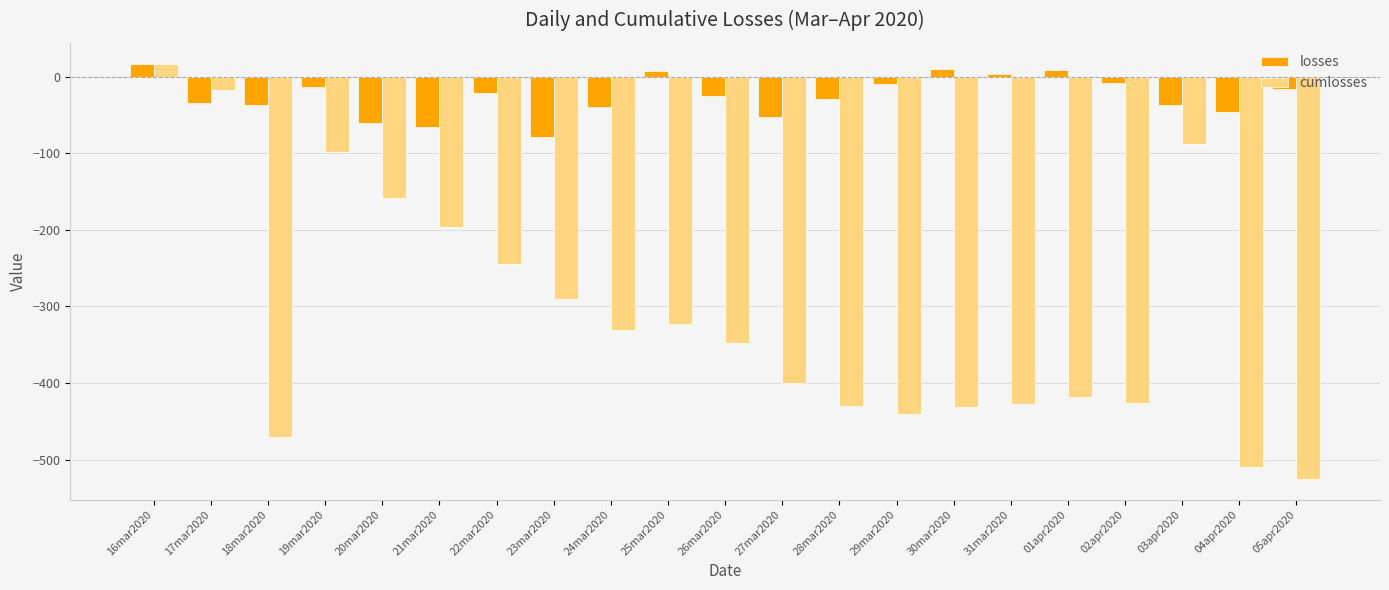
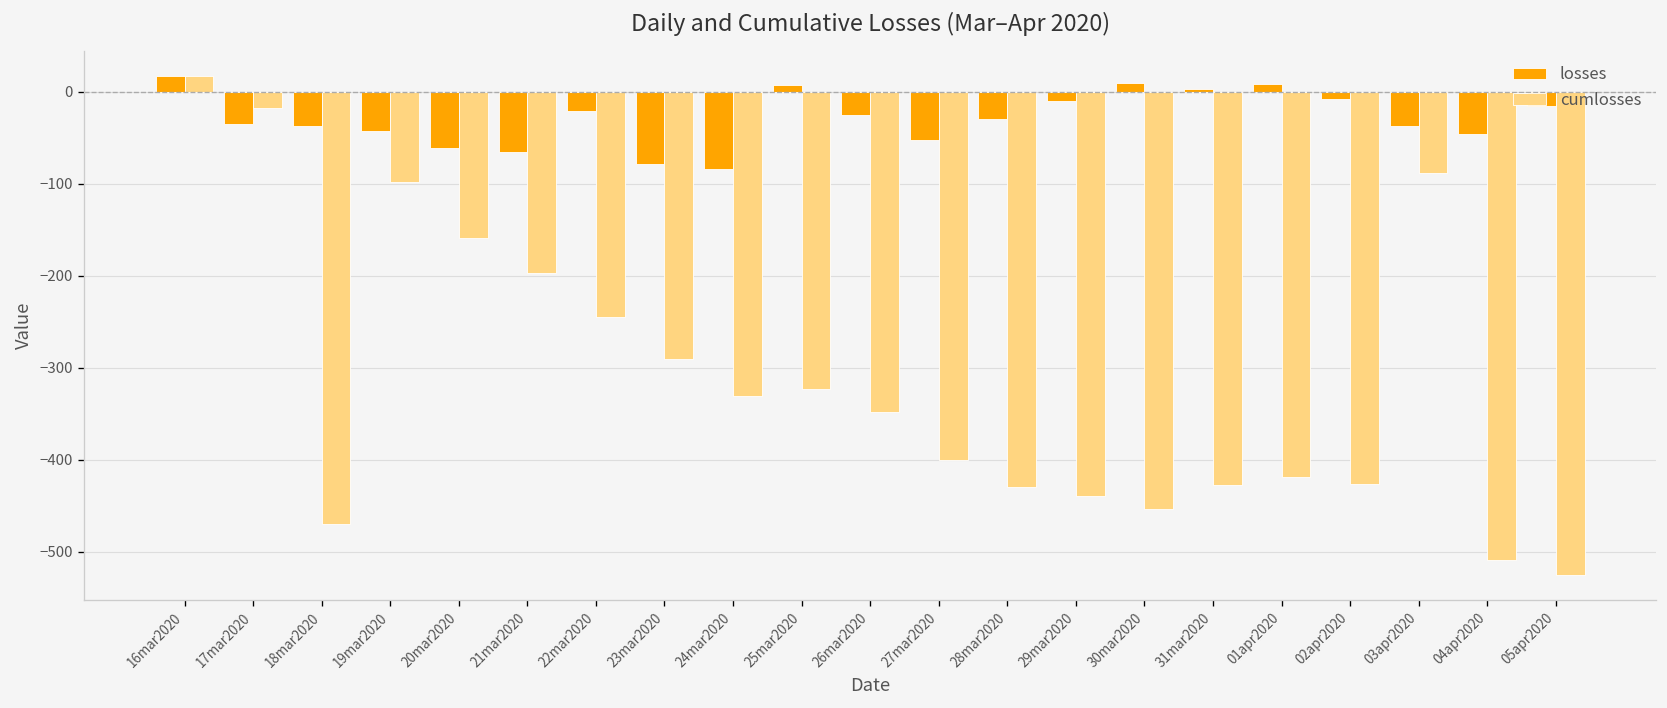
losses, 19mar2020: -10 -> -40
losses, 24mar2020: -40 -> -80
cumlosses, 30mar2020: -430 -> -450
